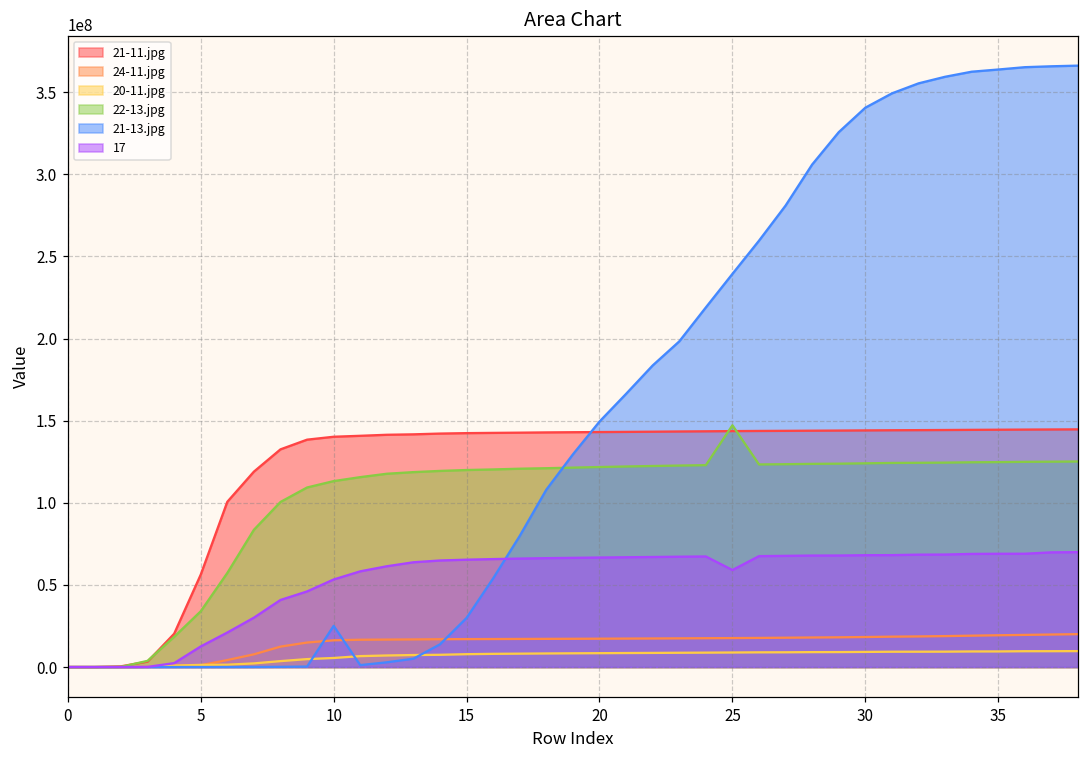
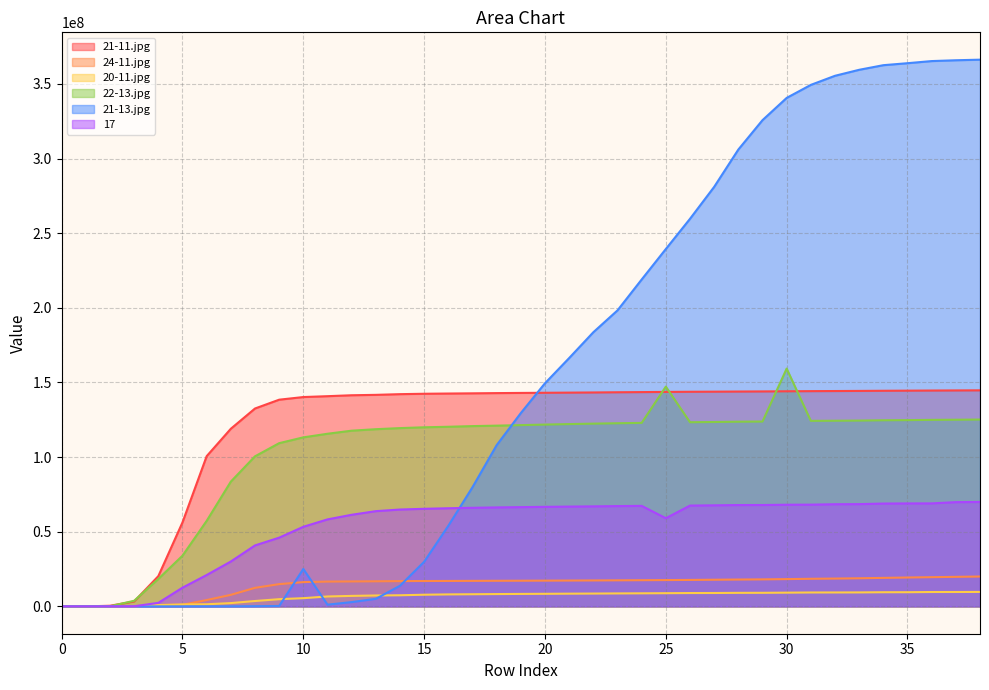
22-13.jpg, 30: 124000000 -> 159000000
